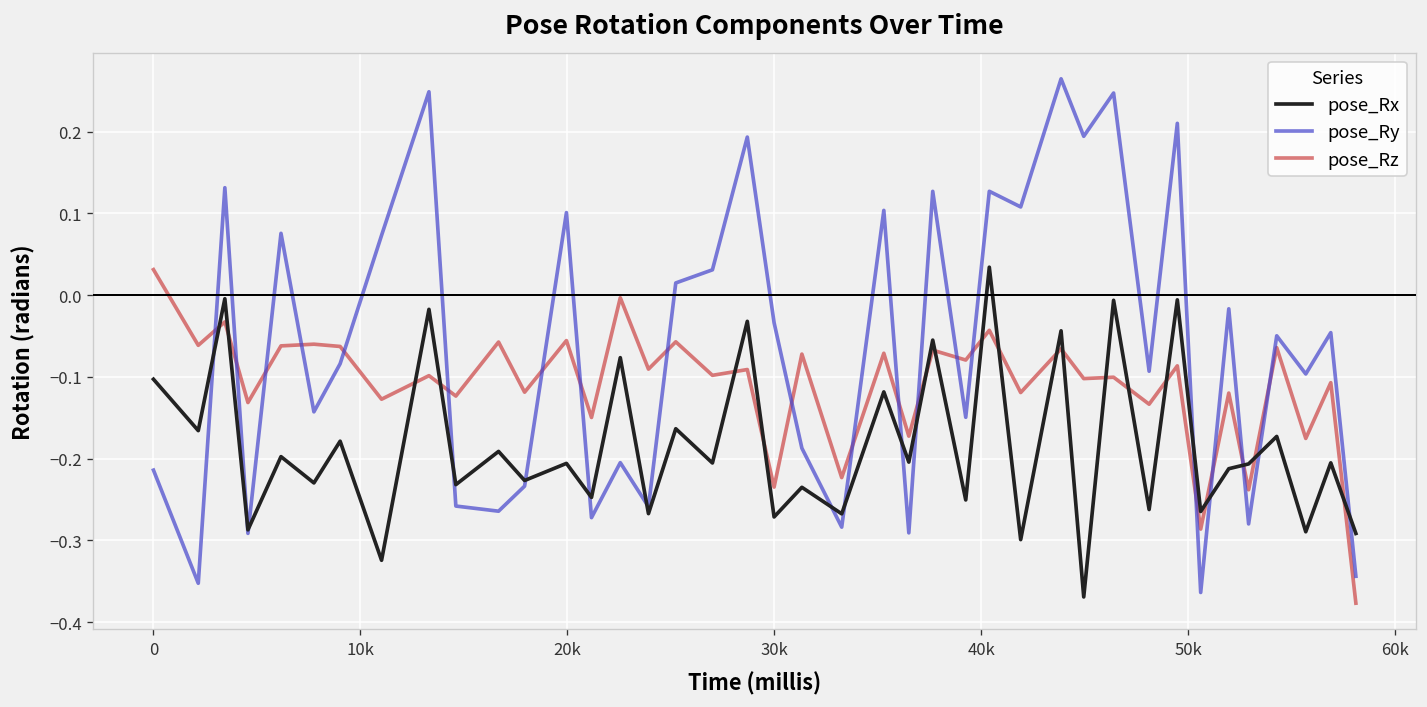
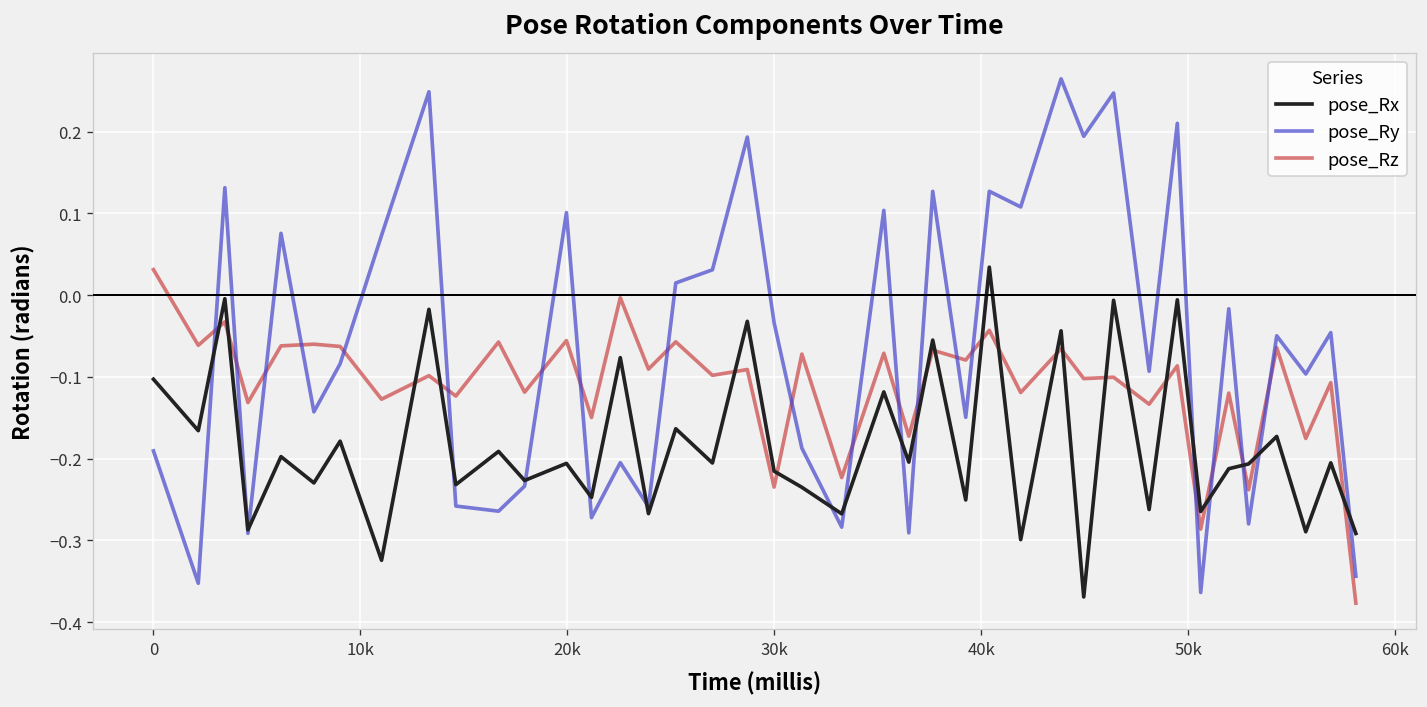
pose_Ry, 0: -0.21 -> -0.19
pose_Rx, 30k: -0.27 -> -0.22
